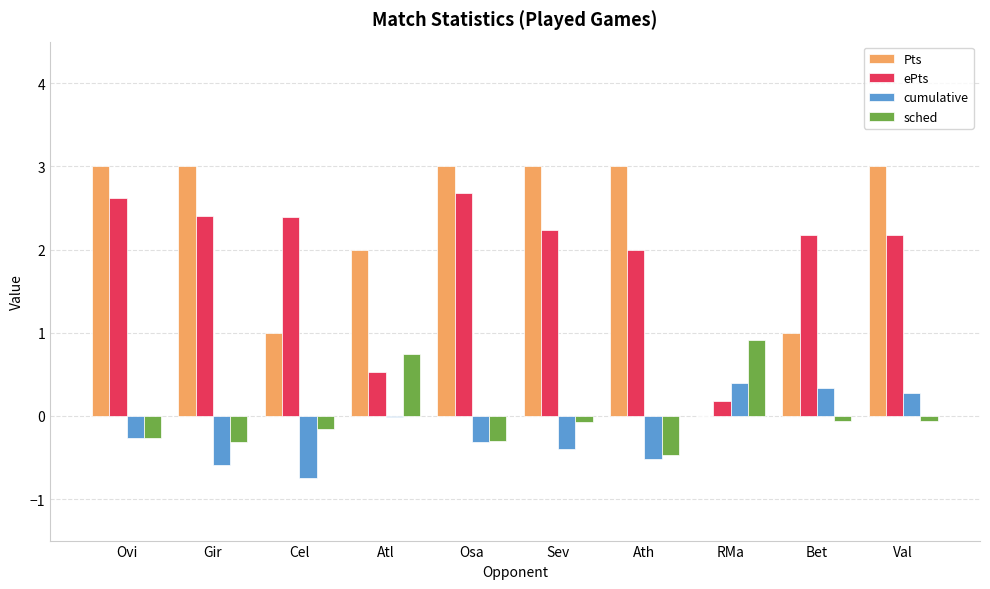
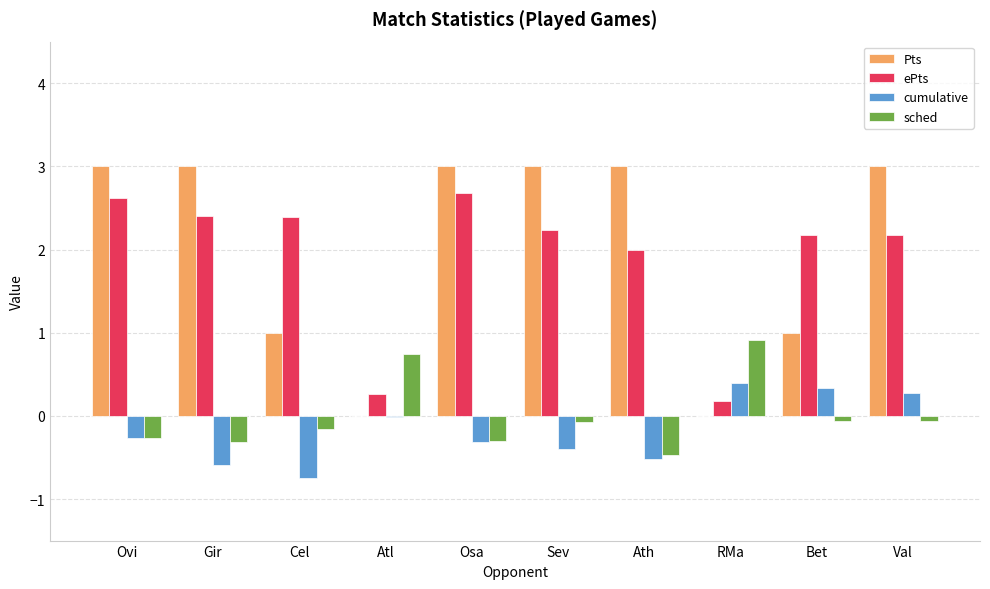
Pts, Atl: 2 -> 0
ePts, Atl: 0.5 -> 0.3
